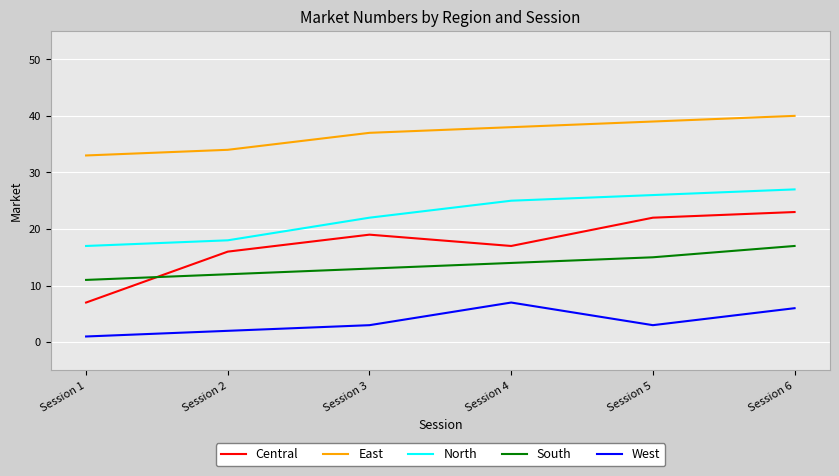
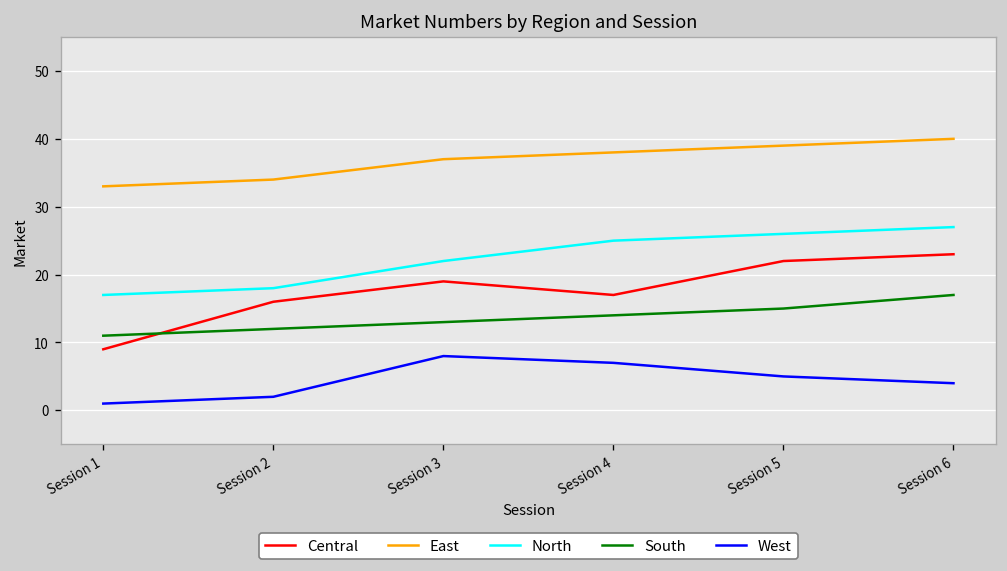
Central, Session 1: 7 -> 9
West, Session 3: 3 -> 8
West, Session 5: 3 -> 5
West, Session 6: 6 -> 4
